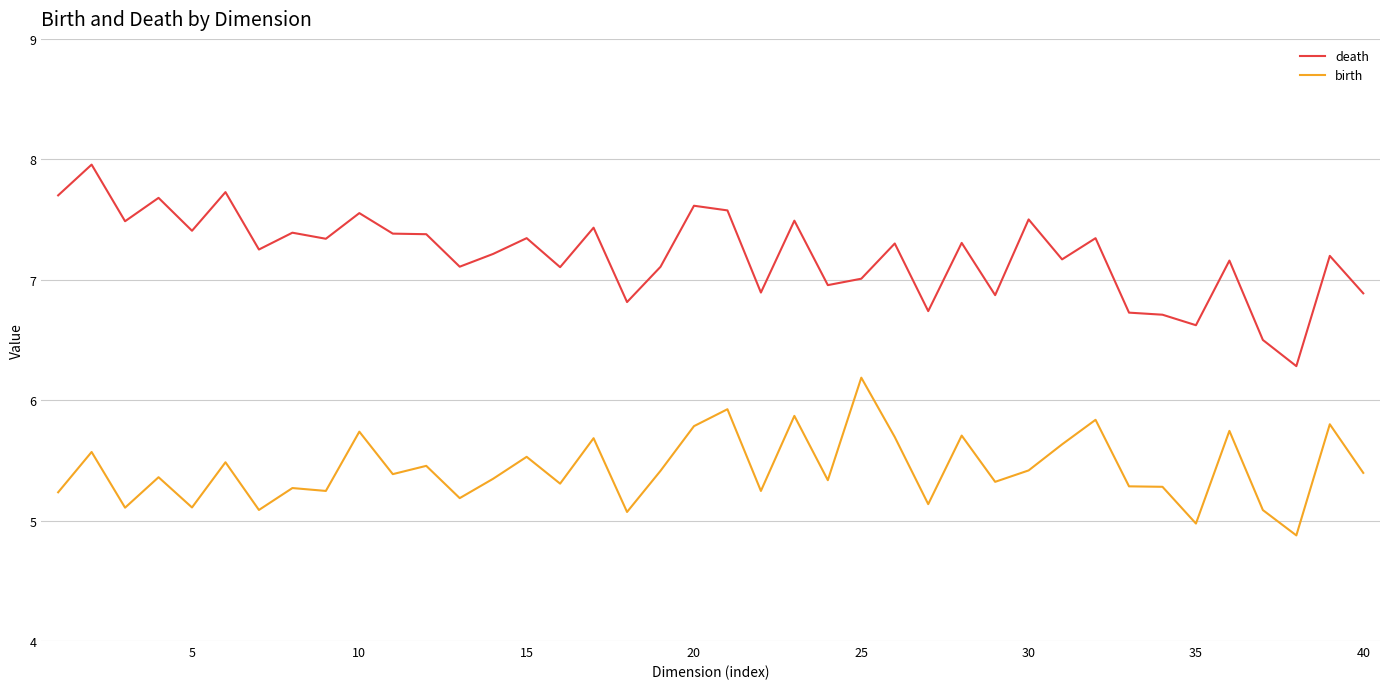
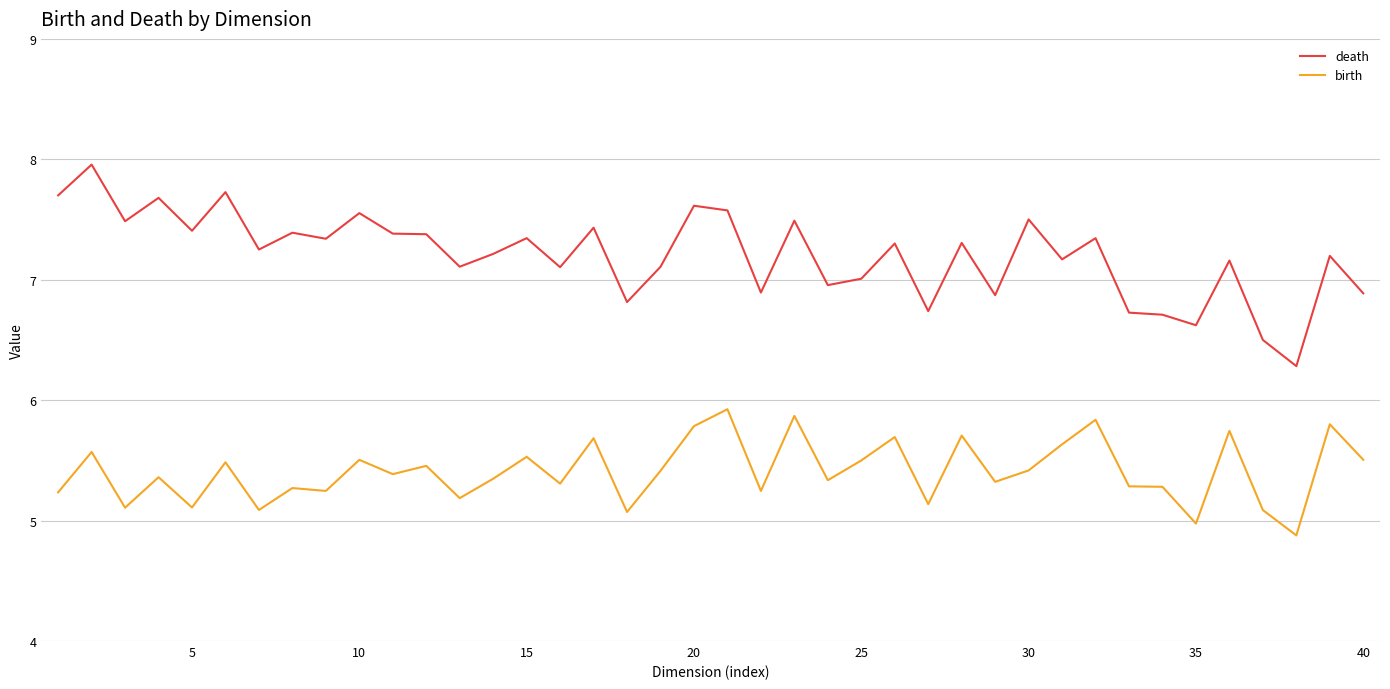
birth, 10: 5.74 -> 5.50
birth, 25: 6.19 -> 5.50
birth, 40: 5.40 -> 5.51
